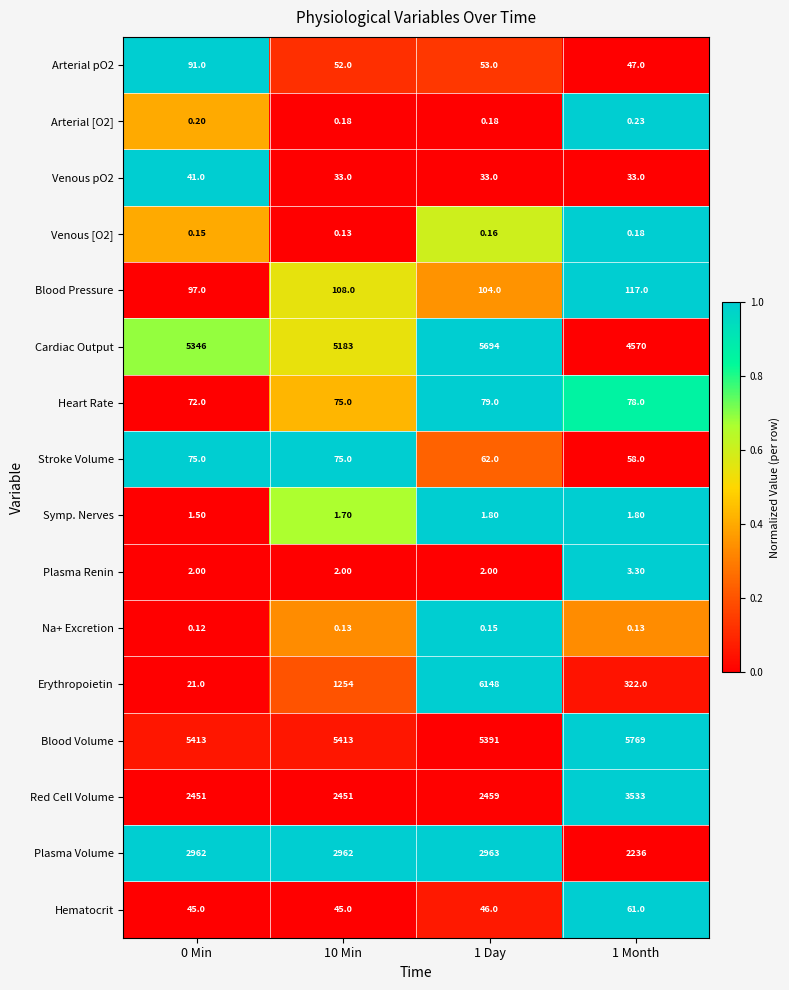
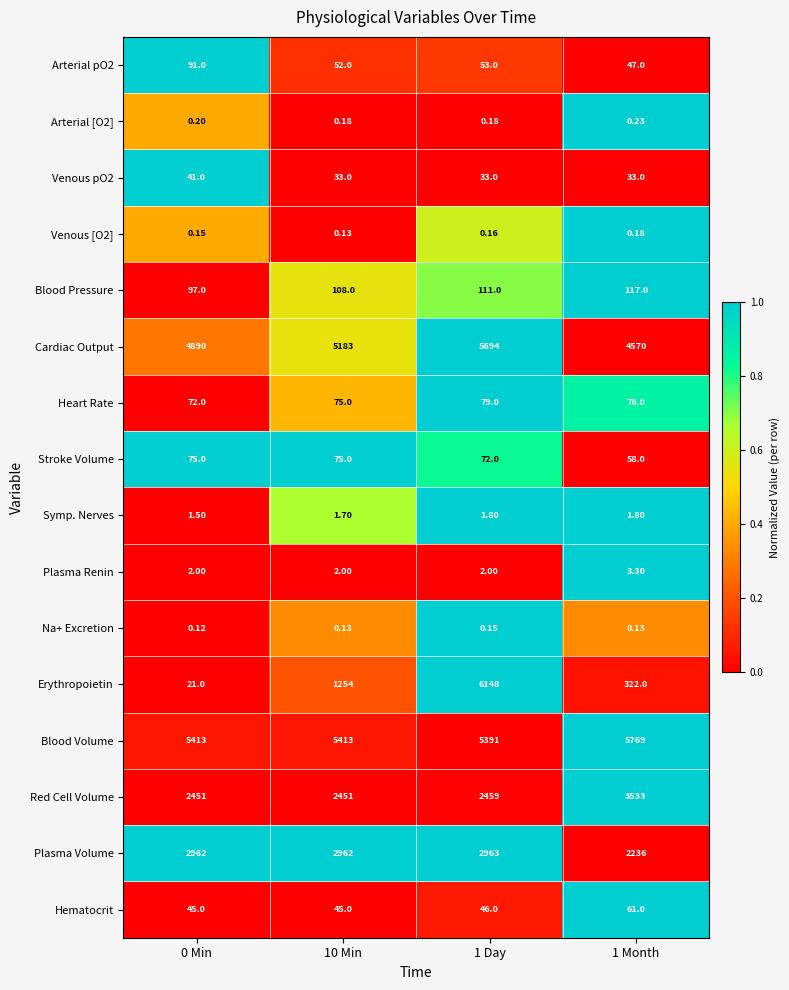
Blood Pressure, 1 Day: 104.0 -> 111.0
Cardiac Output, 0 Min: 5346 -> 4890
Stroke Volume, 1 Day: 62.0 -> 72.0
